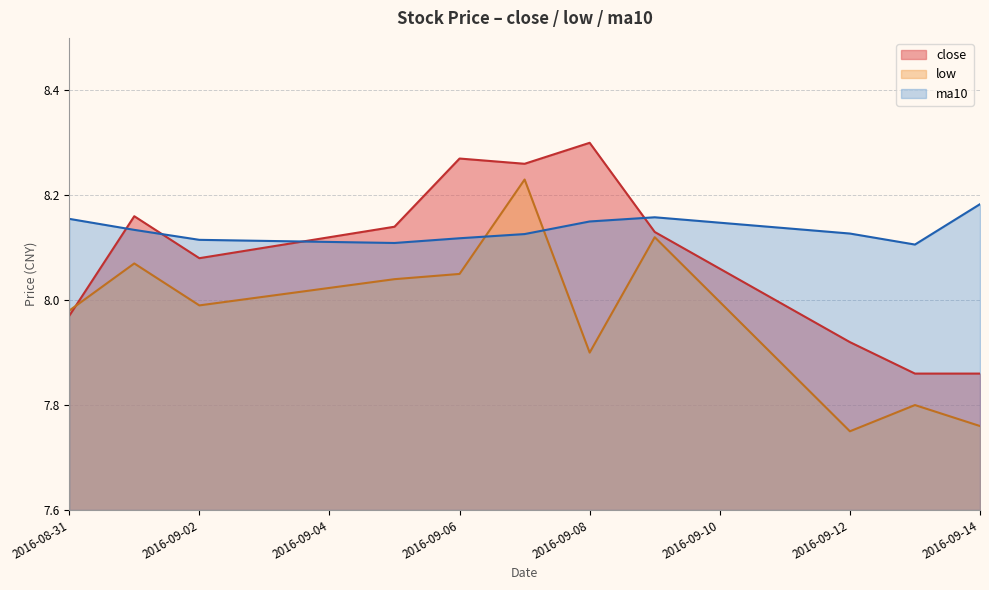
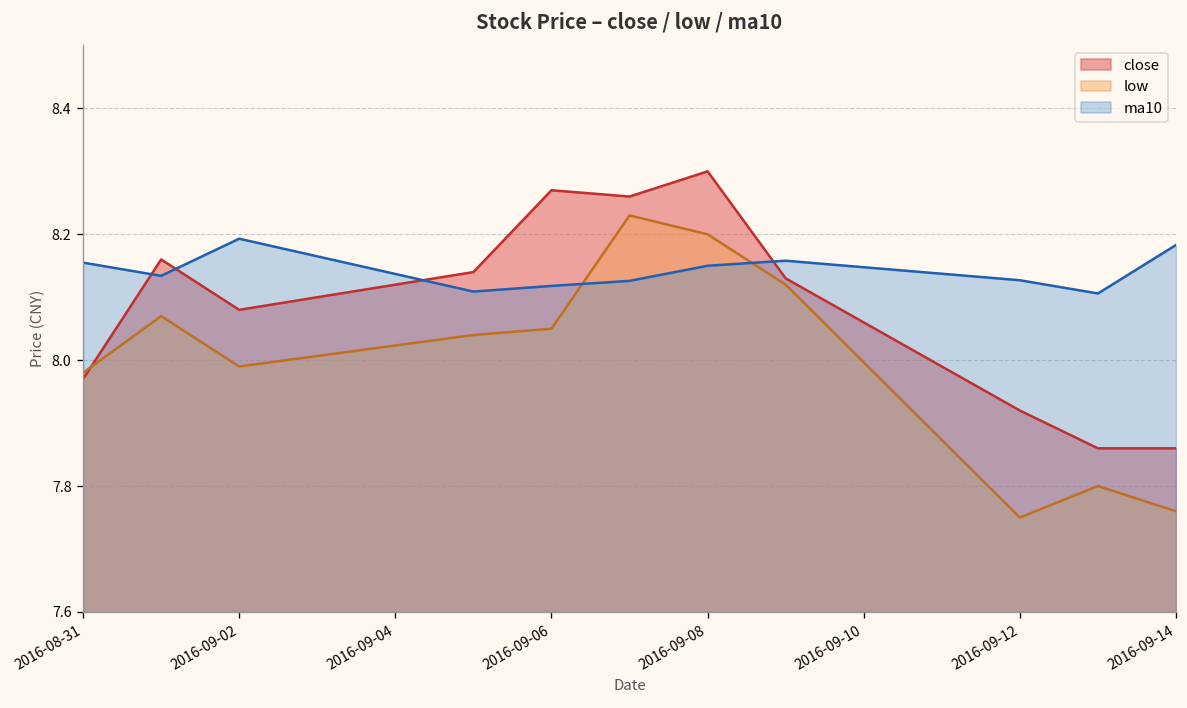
ma10, 2016-09-02: 8.12 -> 8.19
low, 2016-09-08: 7.9 -> 8.2
